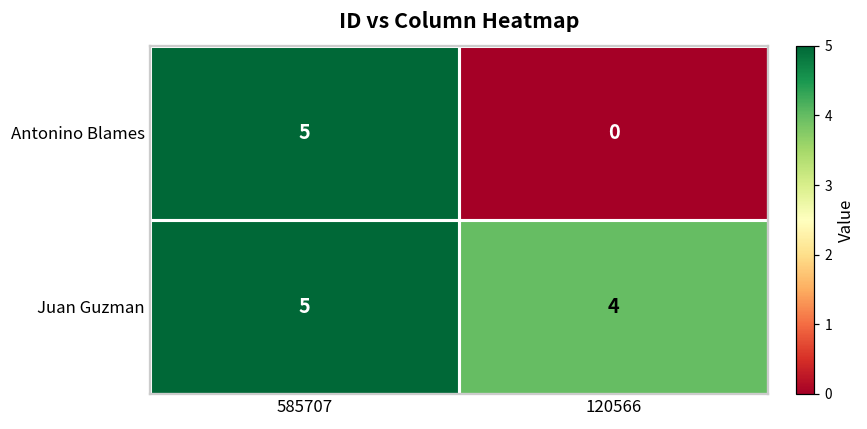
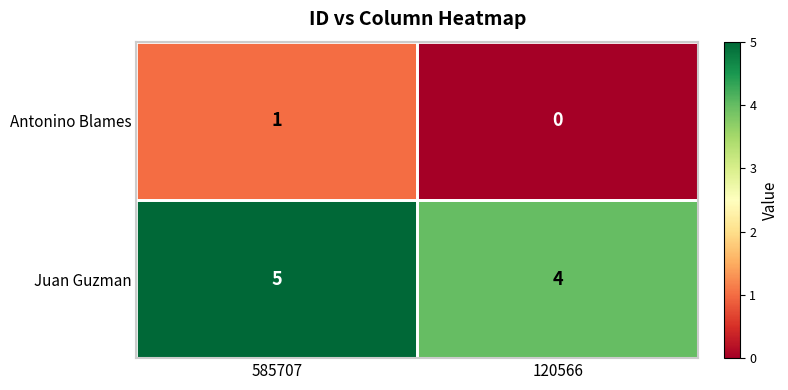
Antonino Blames, 585707: 5 -> 1
